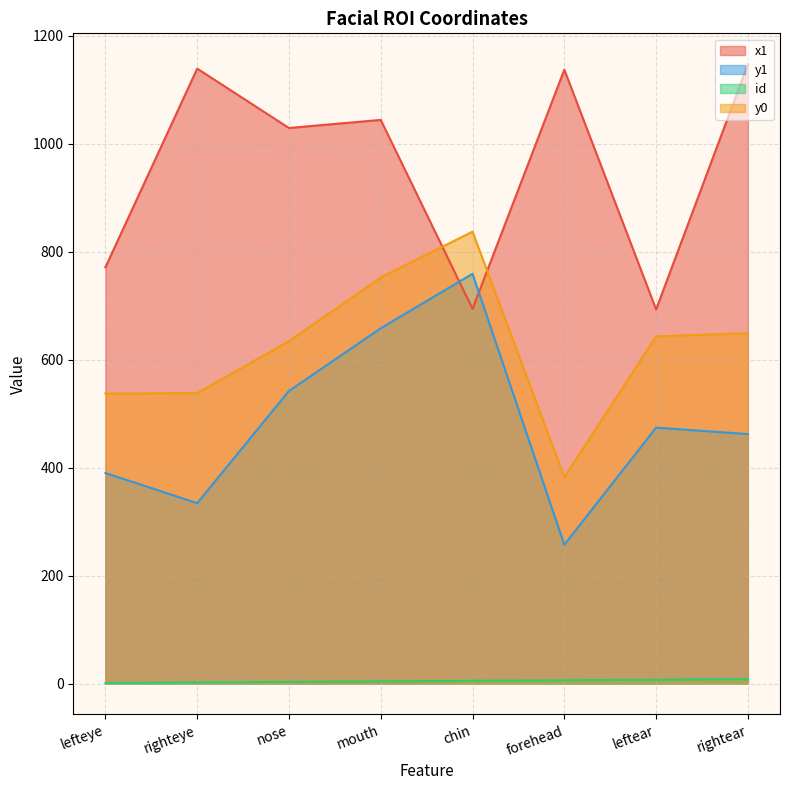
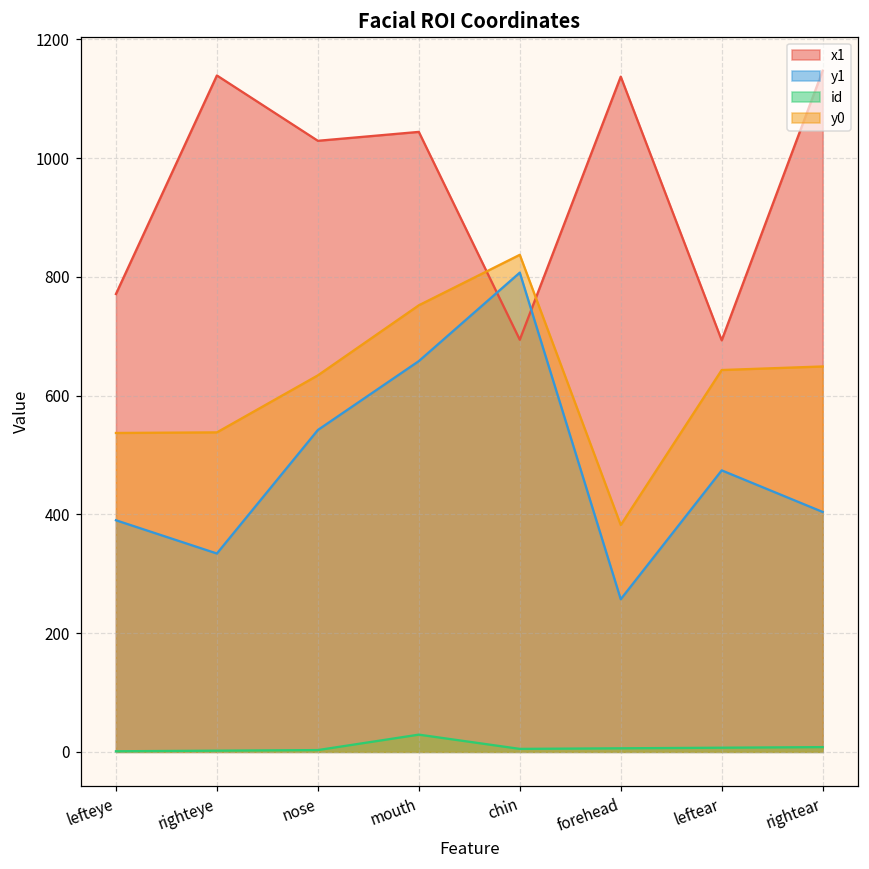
id, mouth: 0 -> 30
y1, chin: 760 -> 810
y1, rightear: 460 -> 400
